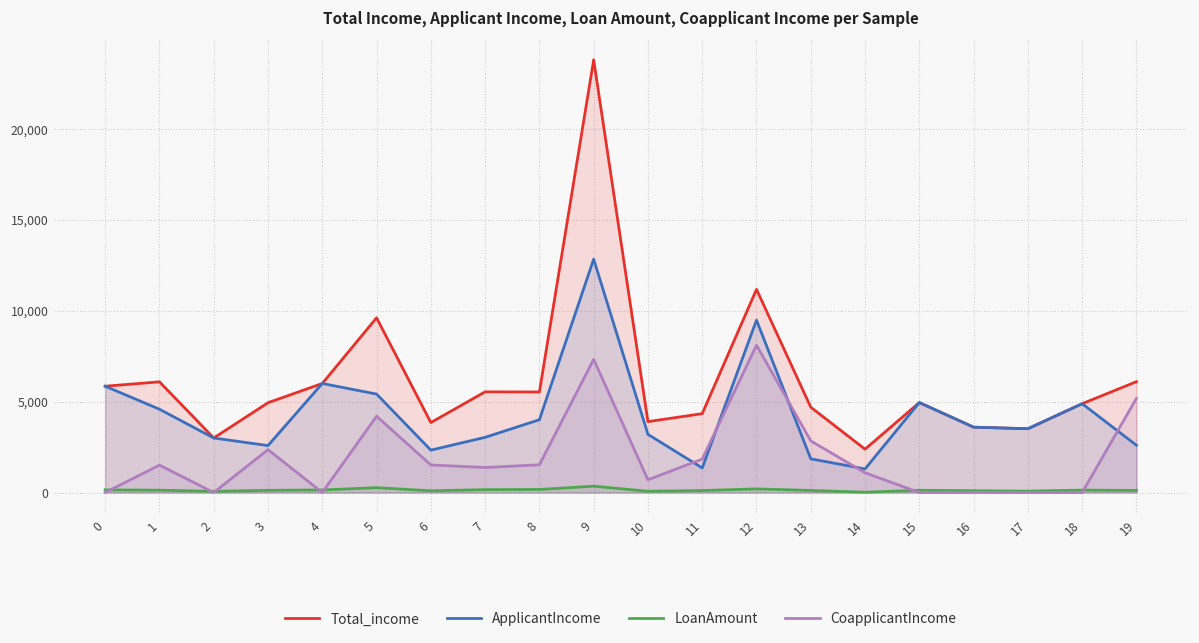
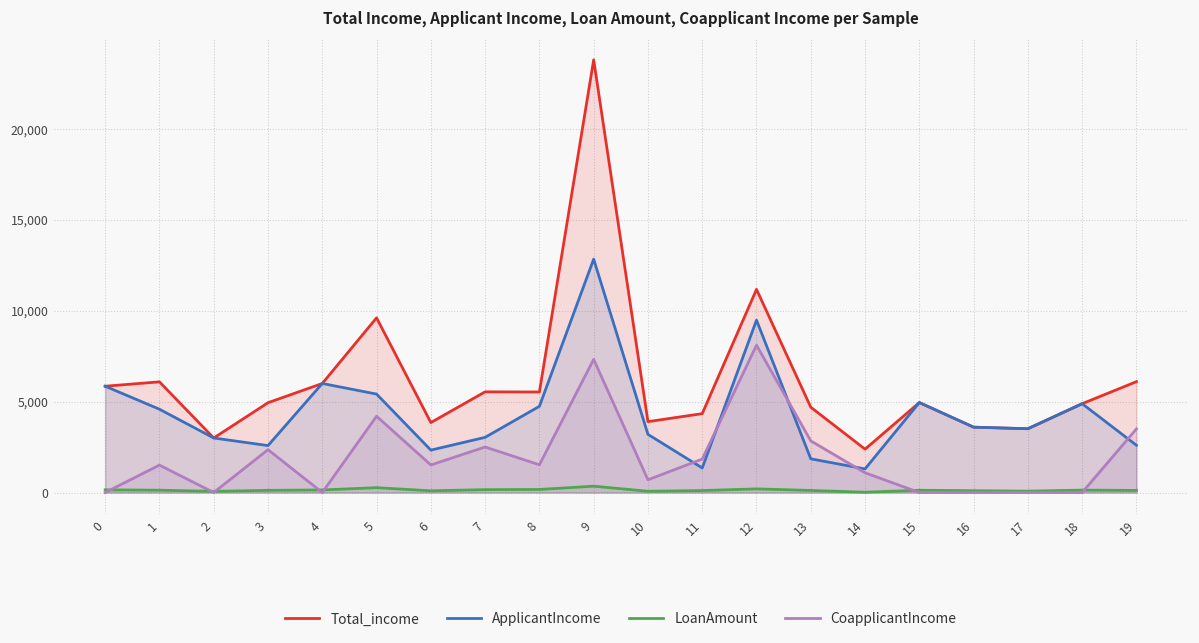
CoapplicantIncome, 7: 1,400 -> 2,500
ApplicantIncome, 8: 4,000 -> 4,700
CoapplicantIncome, 19: 5,200 -> 3,500
